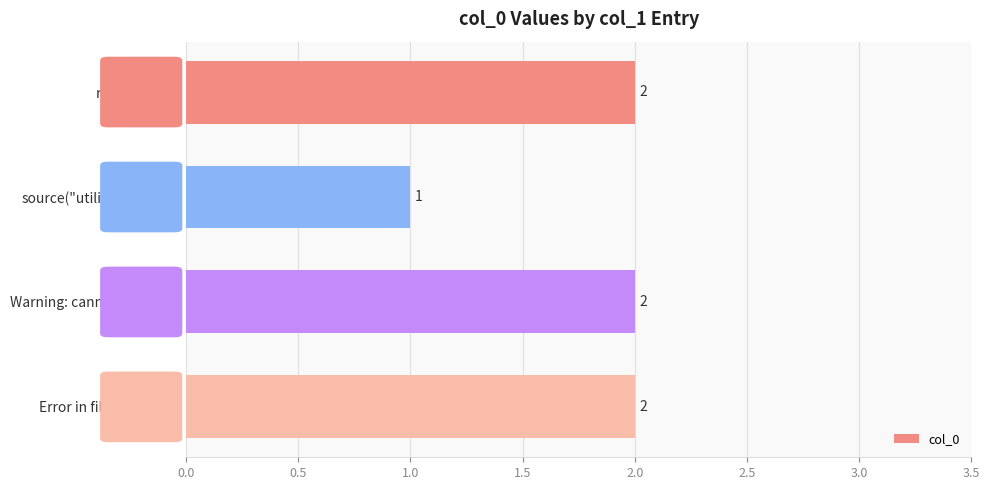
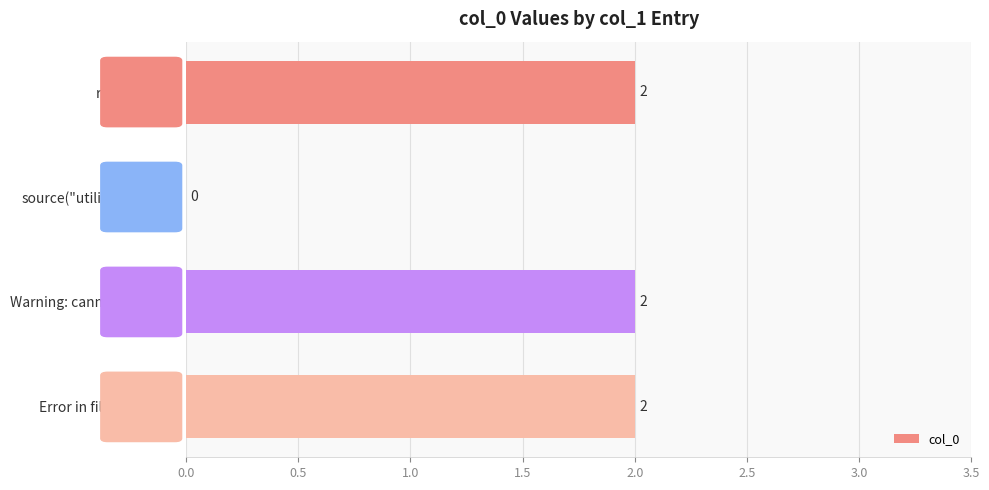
source("utility/setup.r"): 1 -> 0
